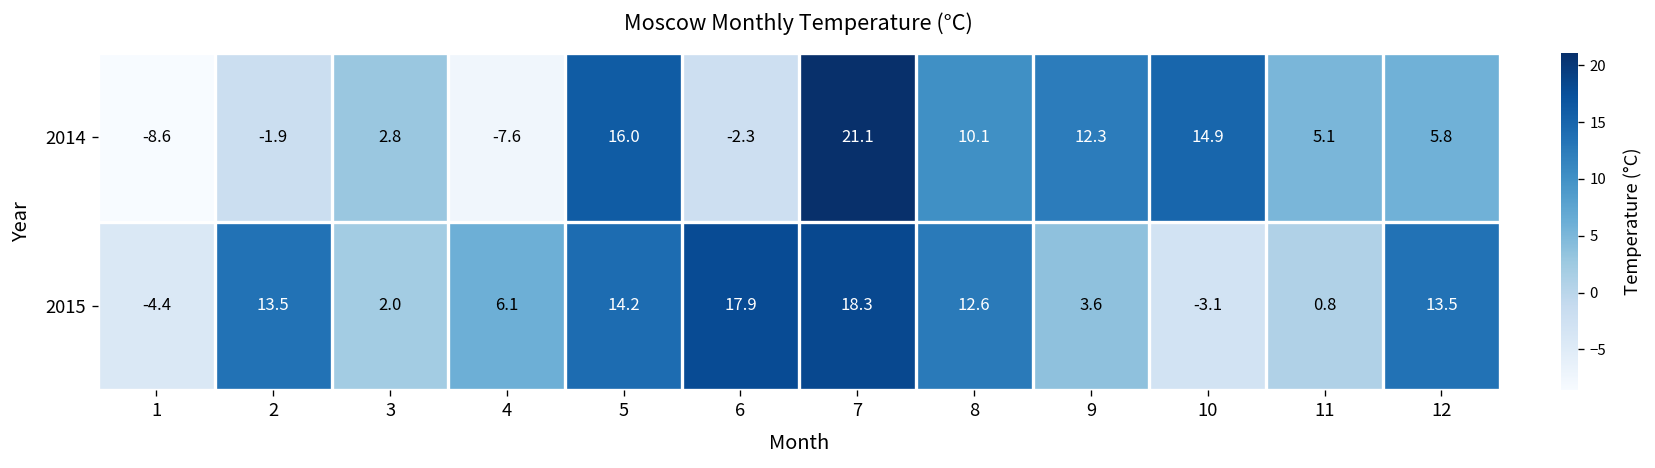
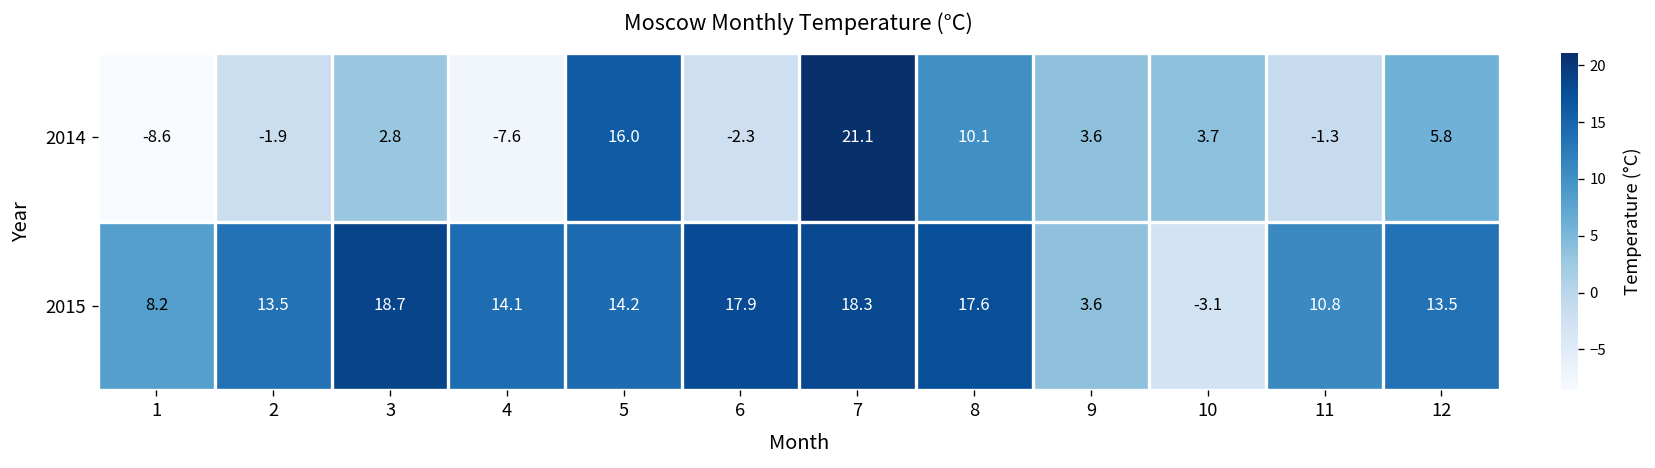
2014, 9: 12.3 -> 3.6
2014, 10: 14.9 -> 3.7
2014, 11: 5.1 -> -1.3
2015, 1: -4.4 -> 8.2
2015, 3: 2.0 -> 18.7
2015, 4: 6.1 -> 14.1
2015, 8: 12.6 -> 17.6
2015, 11: 0.8 -> 10.8
